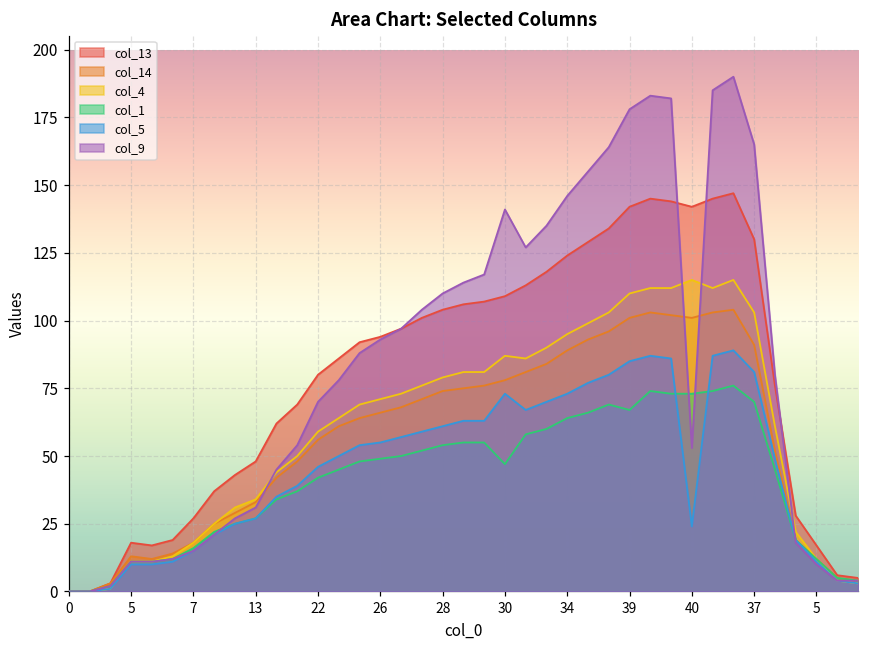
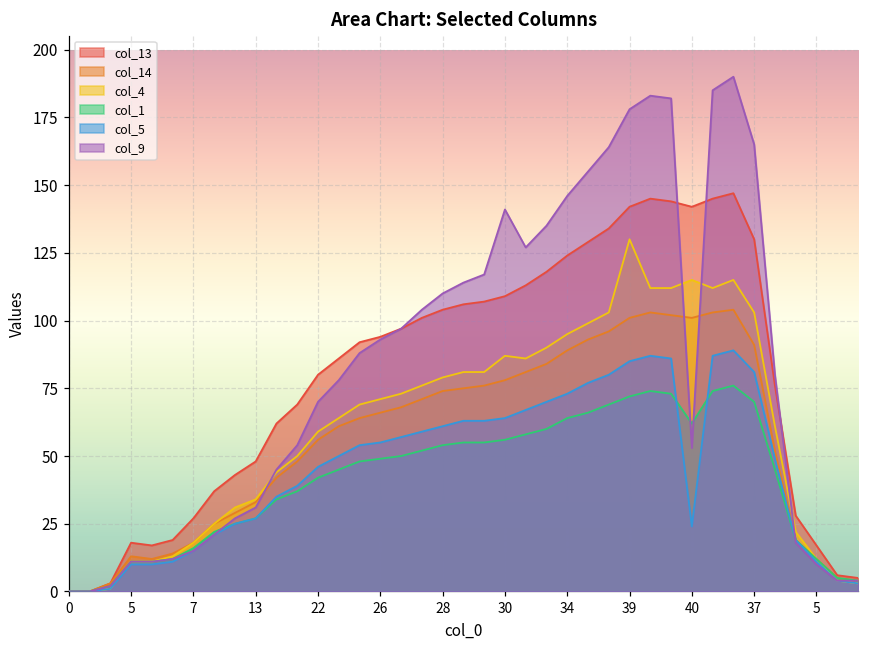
col_1, 30: 47 -> 56
col_5, 30: 73 -> 64
col_4, 39: 110 -> 130
col_1, 39: 67 -> 72
col_1, 40: 73 -> 62
